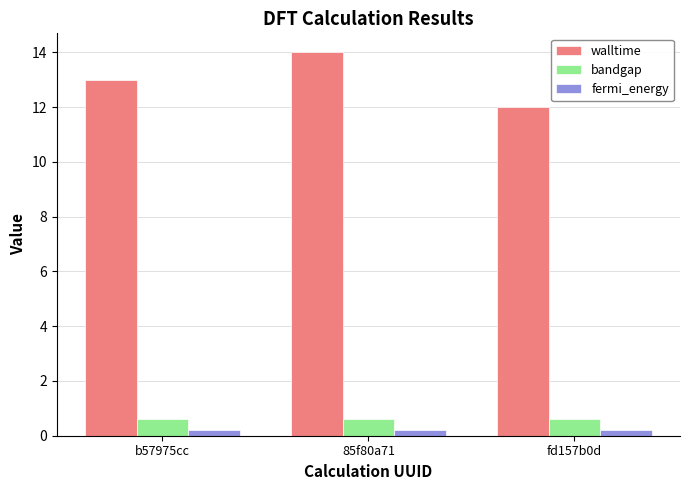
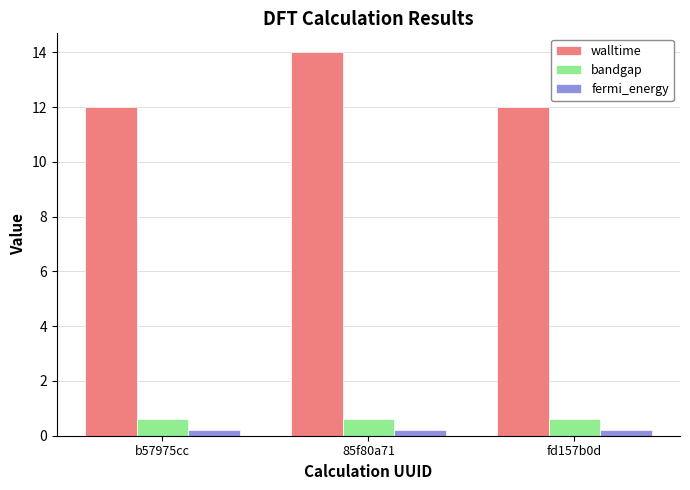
walltime, b57975cc: 13 -> 12
